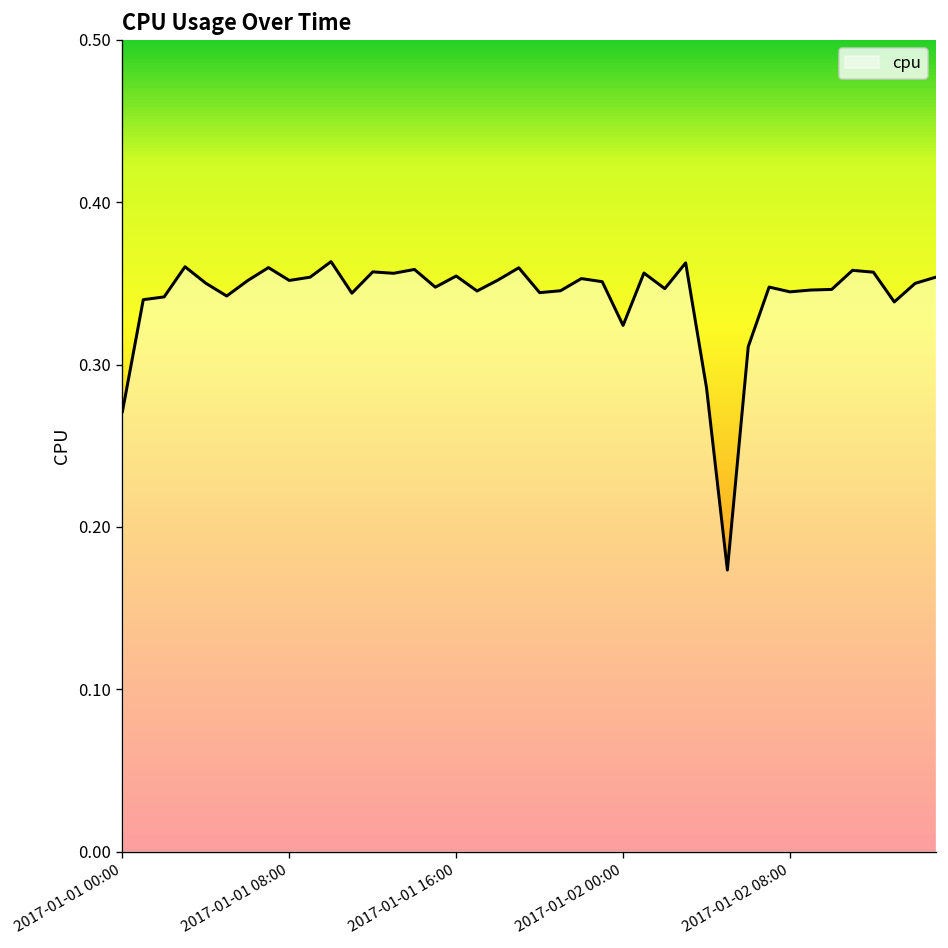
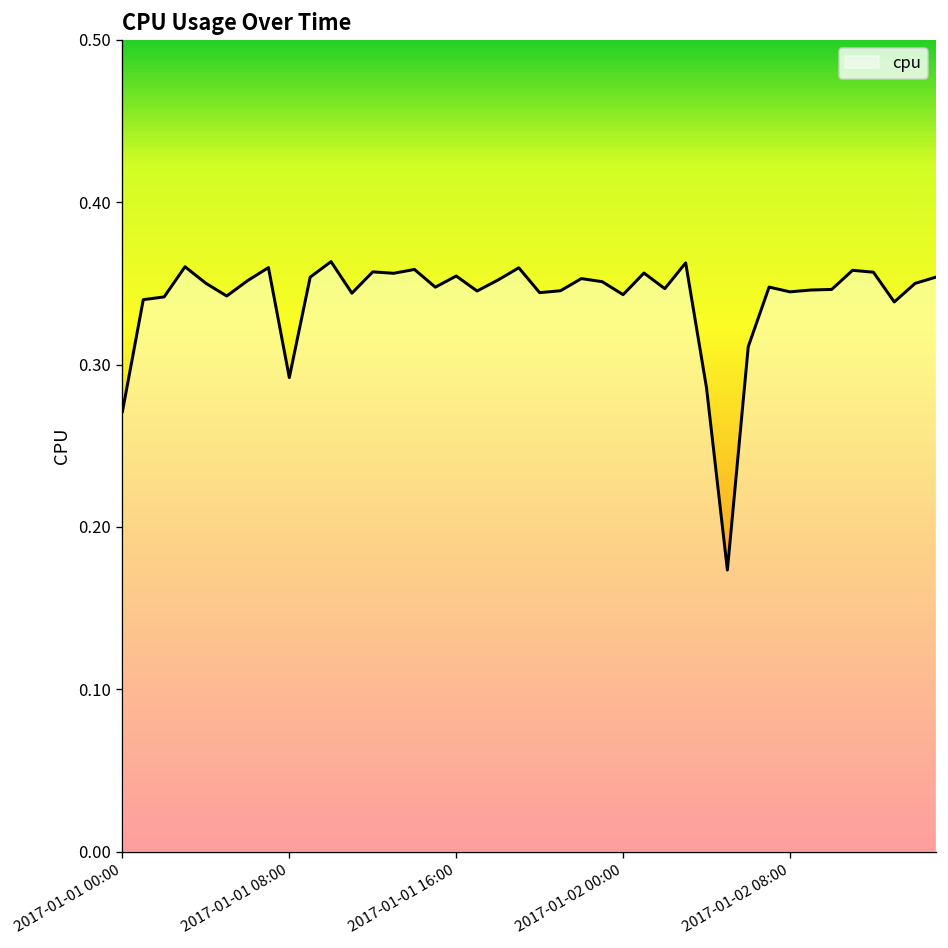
2017-01-01 08:00: 0.352 -> 0.292
2017-01-02 00:00: 0.324 -> 0.343
